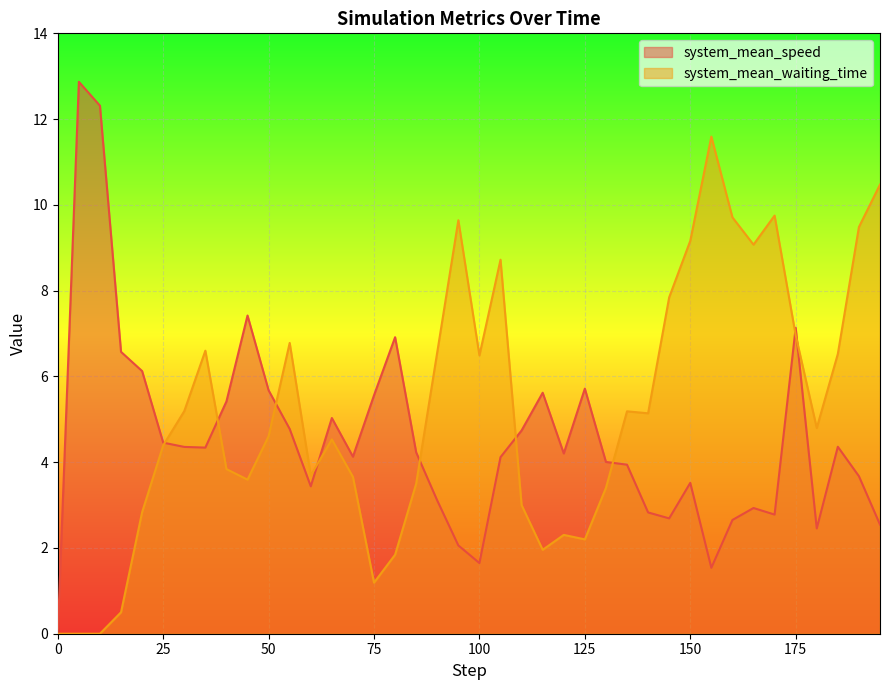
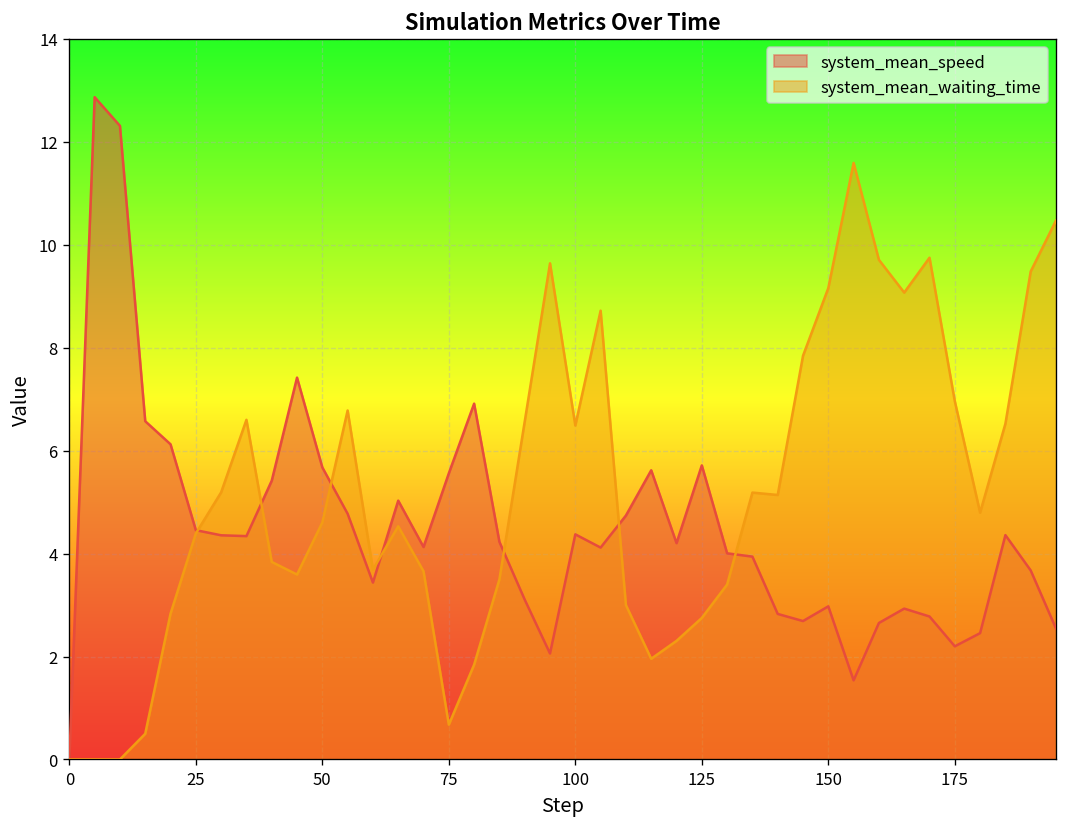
system_mean_waiting_time, 75: 1.2 -> 0.7
system_mean_speed, 100: 1.6 -> 4.4
system_mean_waiting_time, 125: 2.2 -> 2.8
system_mean_speed, 150: 3.5 -> 3.0
system_mean_speed, 175: 7.1 -> 2.2
